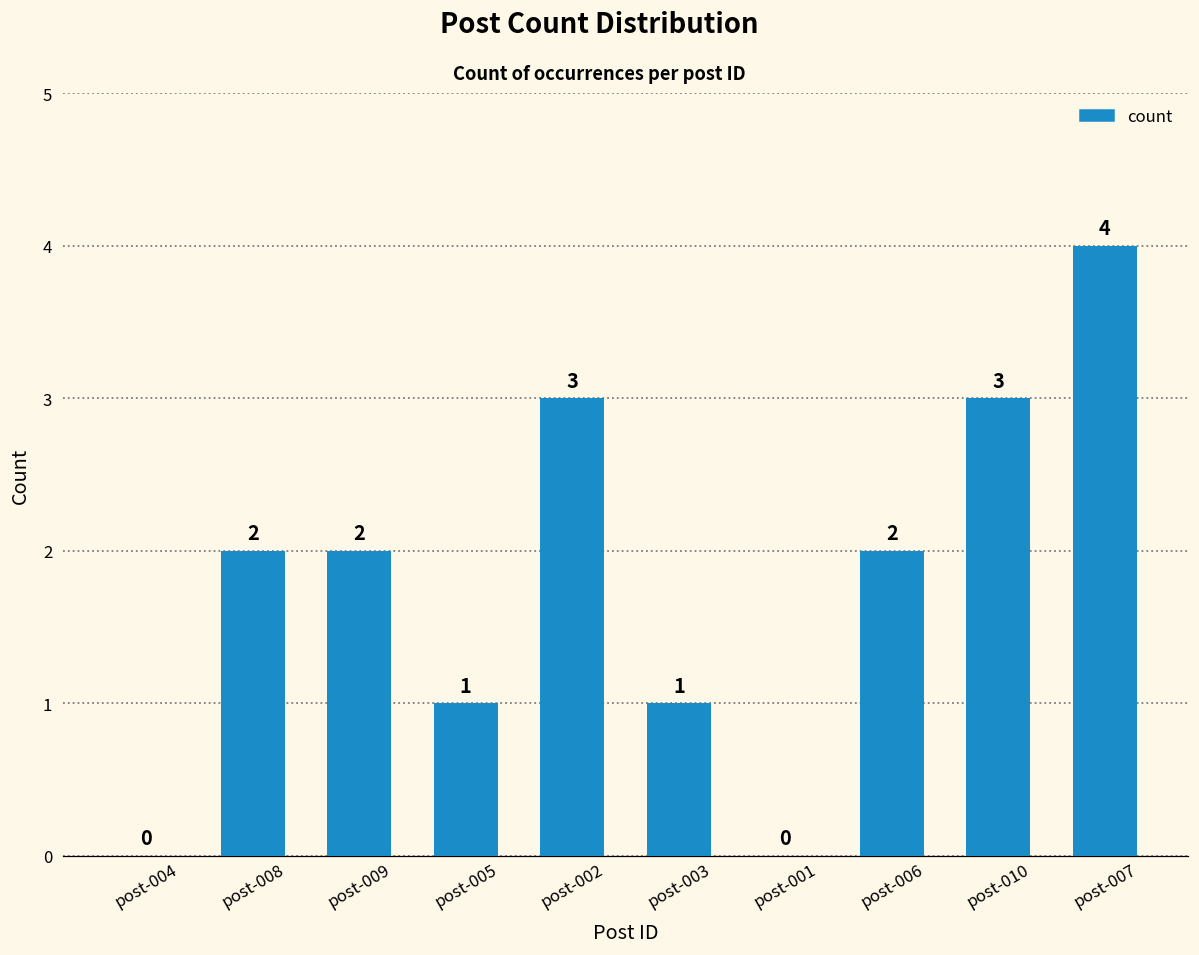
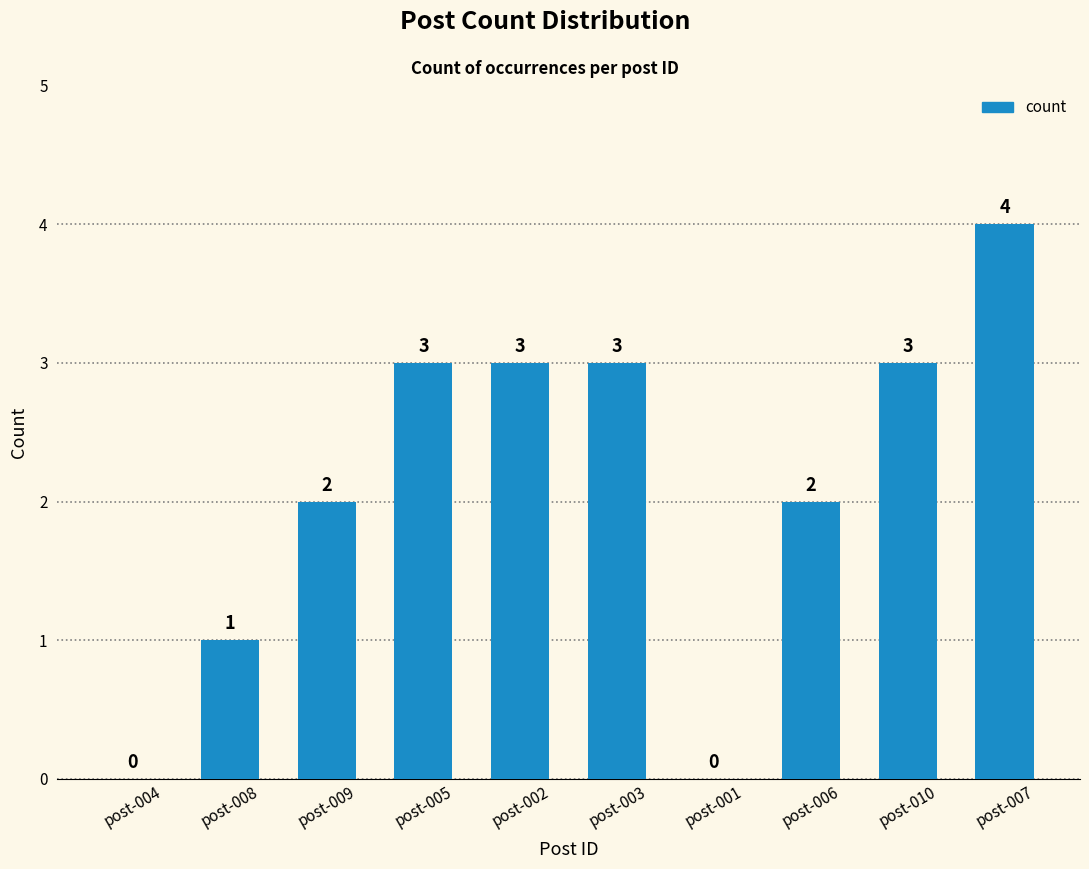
post-008: 2 -> 1
post-005: 1 -> 3
post-003: 1 -> 3
